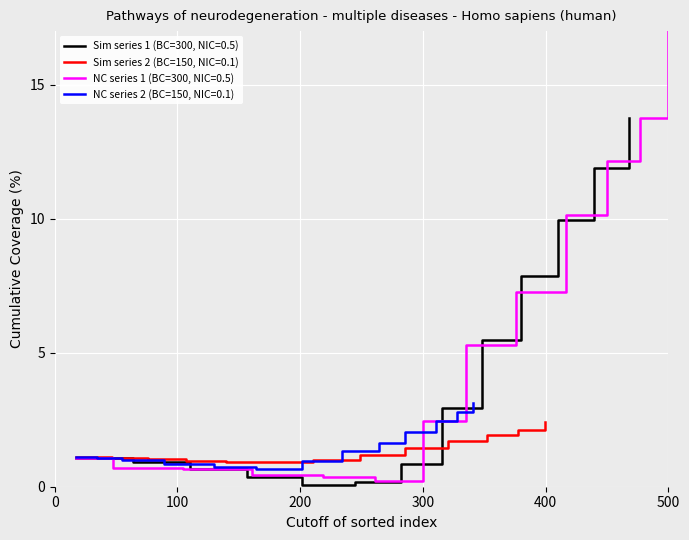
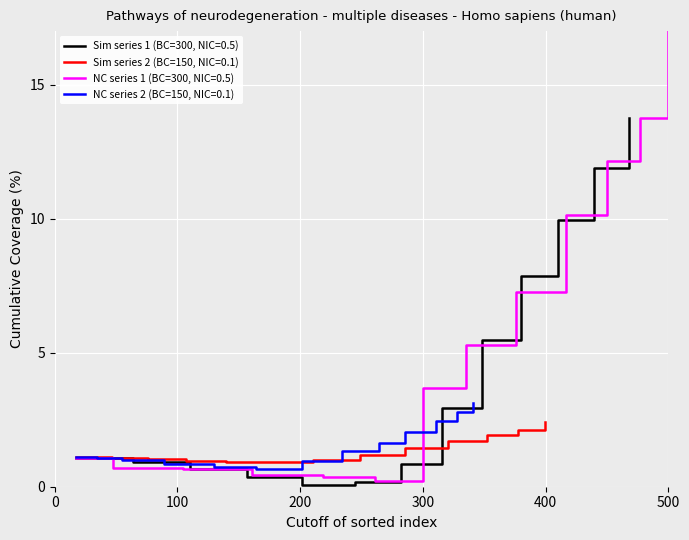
NC series 1 (BC=300, NIC=0.5), 300: 2.4 -> 3.7
